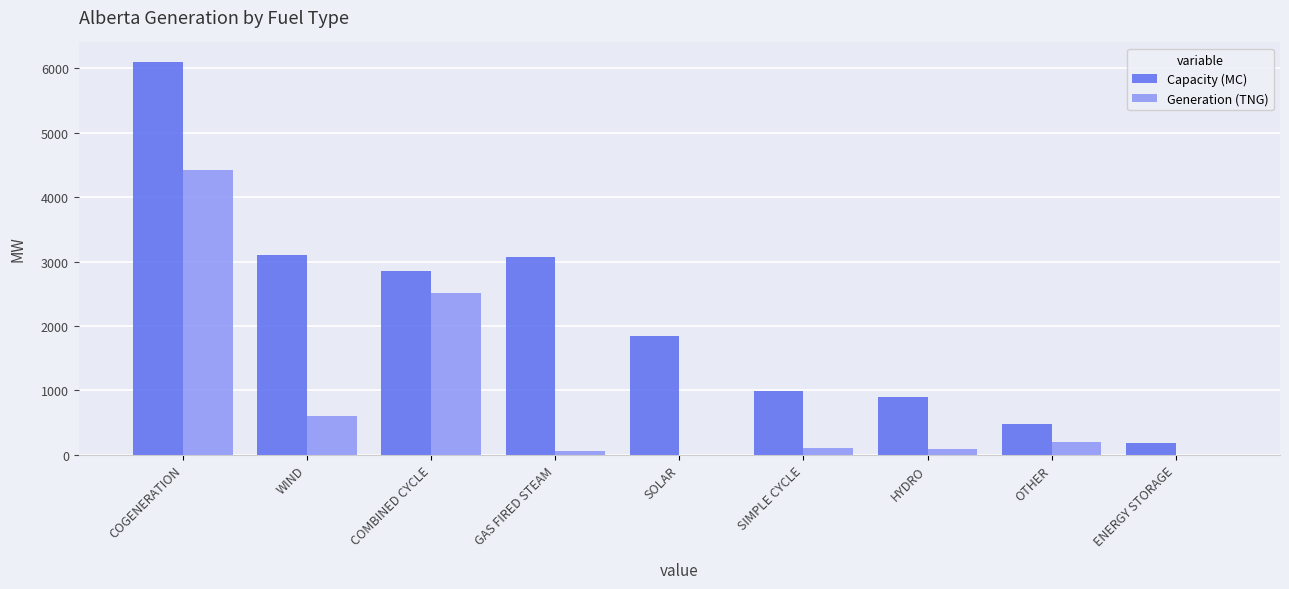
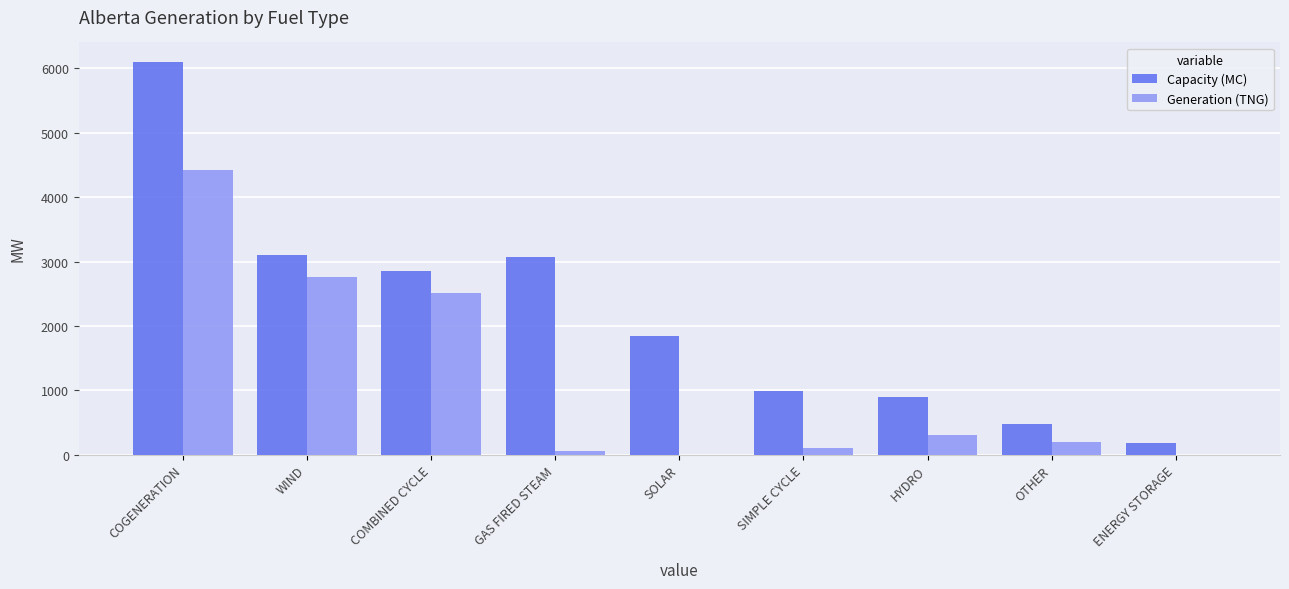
Generation (TNG), WIND: 600 -> 2800
Generation (TNG), HYDRO: 100 -> 300
